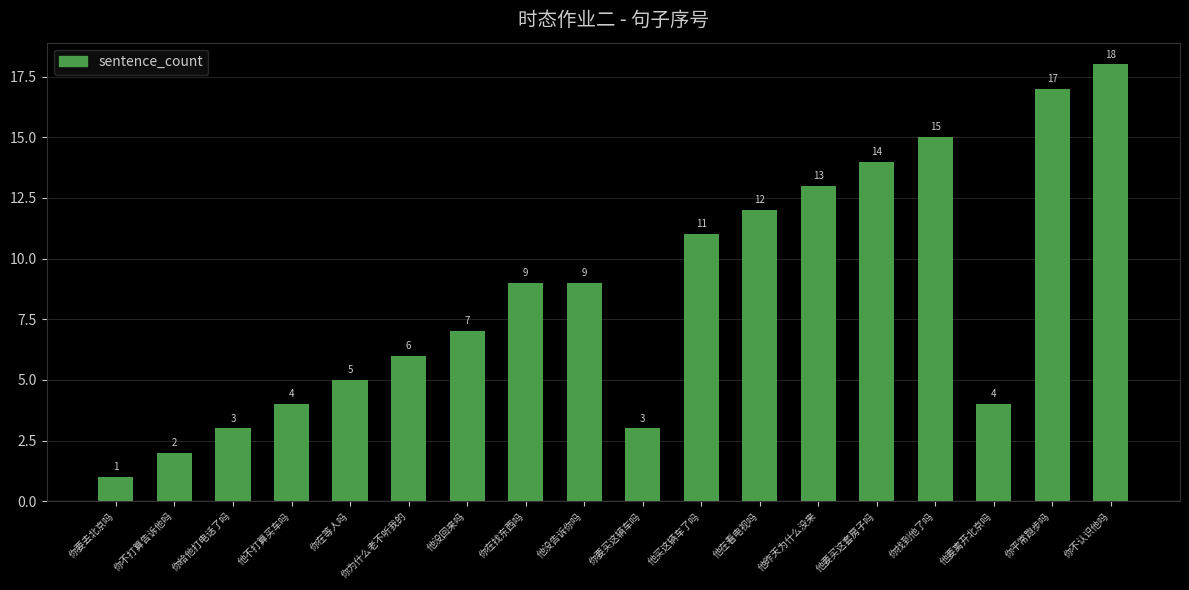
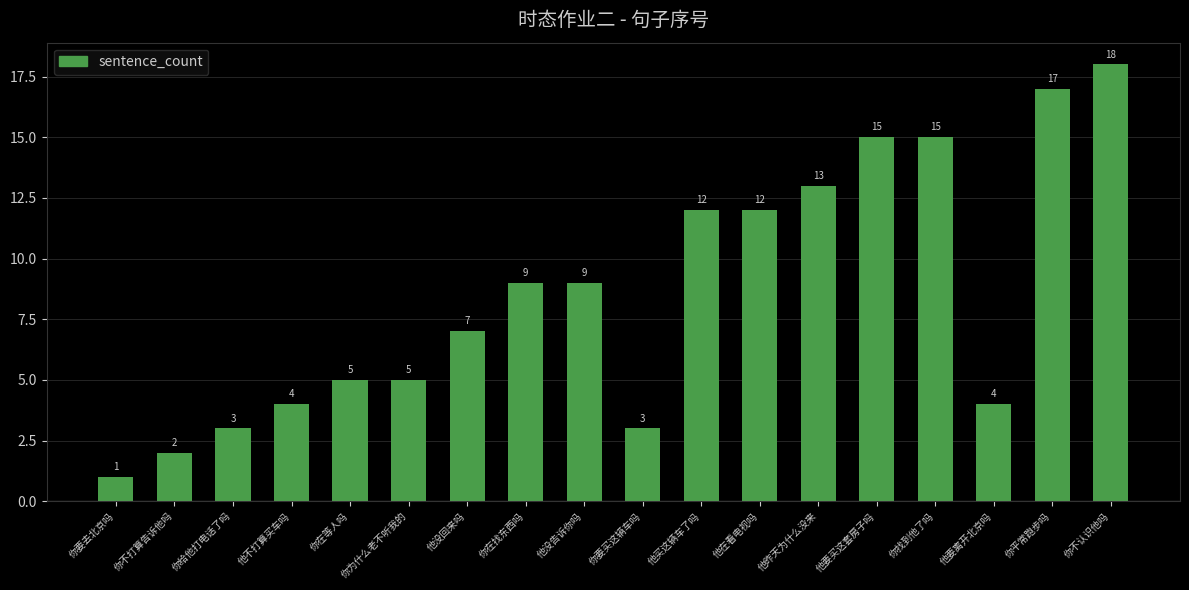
你为什么老不听我的: 6 -> 5
他买这辆车了吗: 11 -> 12
他要买这套房子吗: 14 -> 15
